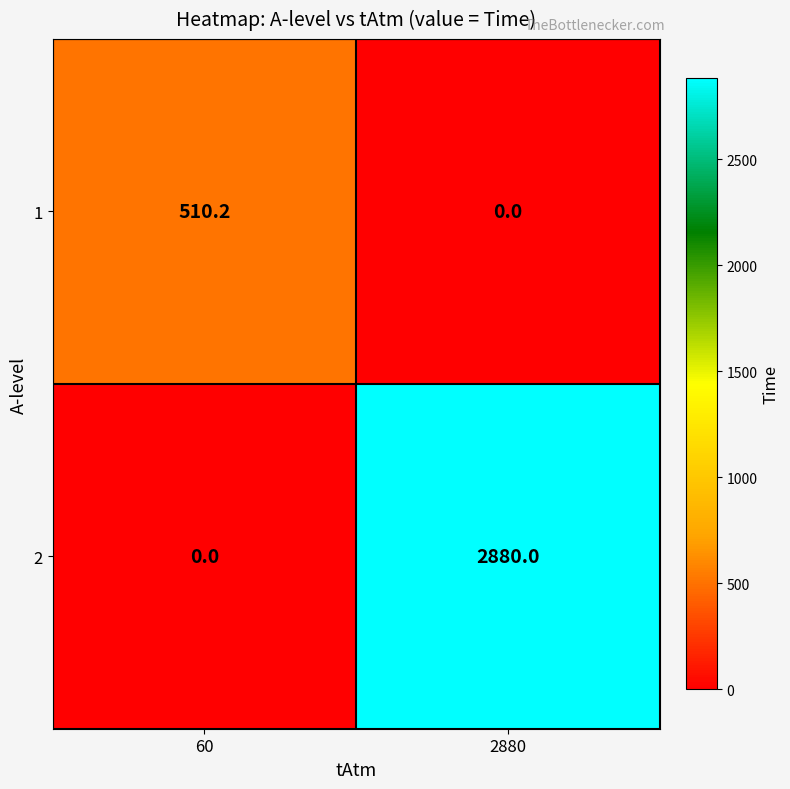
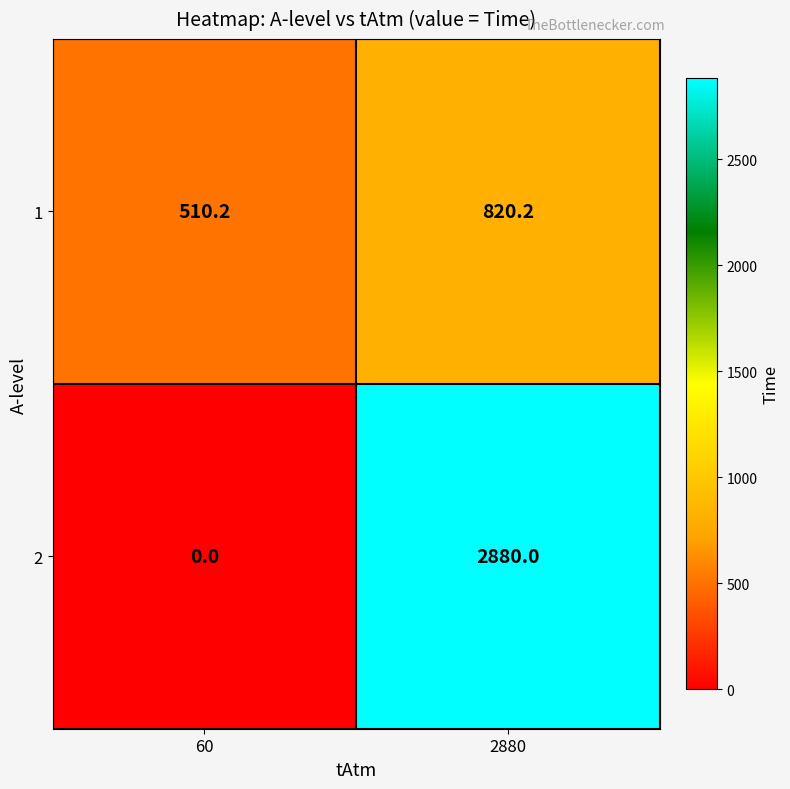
1, 2880: 0.0 -> 820.2
